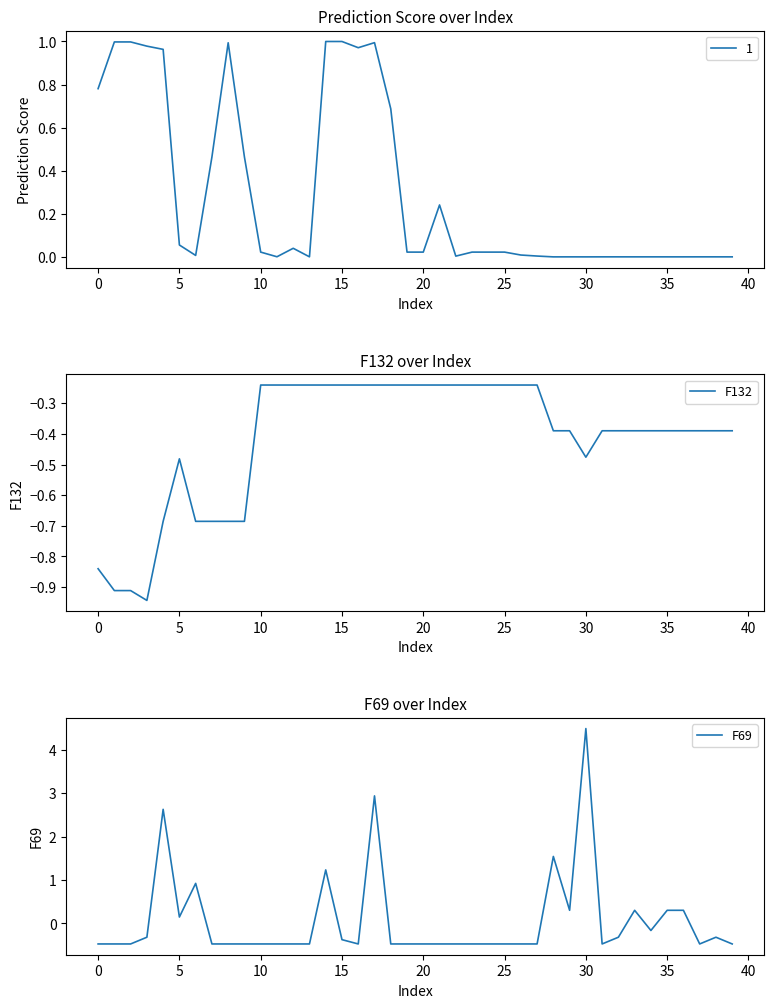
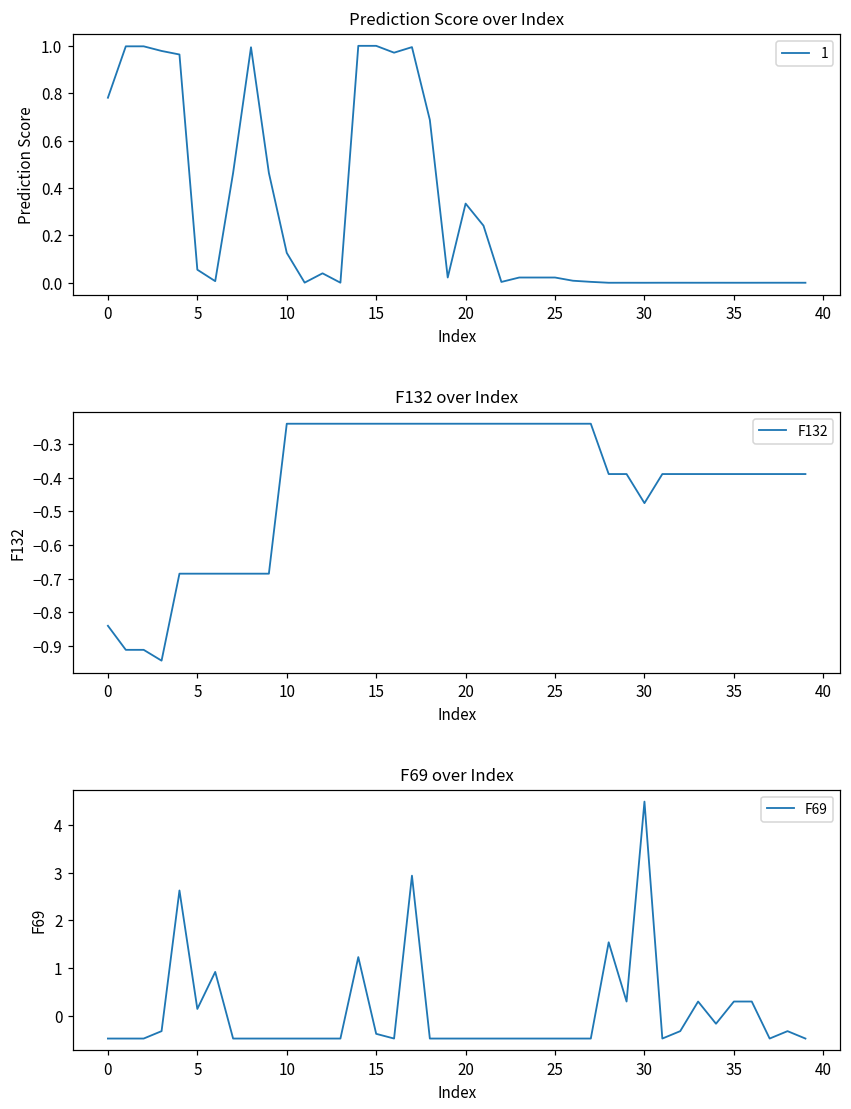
Prediction Score over Index, 10: 0.02 -> 0.13
Prediction Score over Index, 20: 0.02 -> 0.33
F132 over Index, 5: -0.48 -> -0.69
